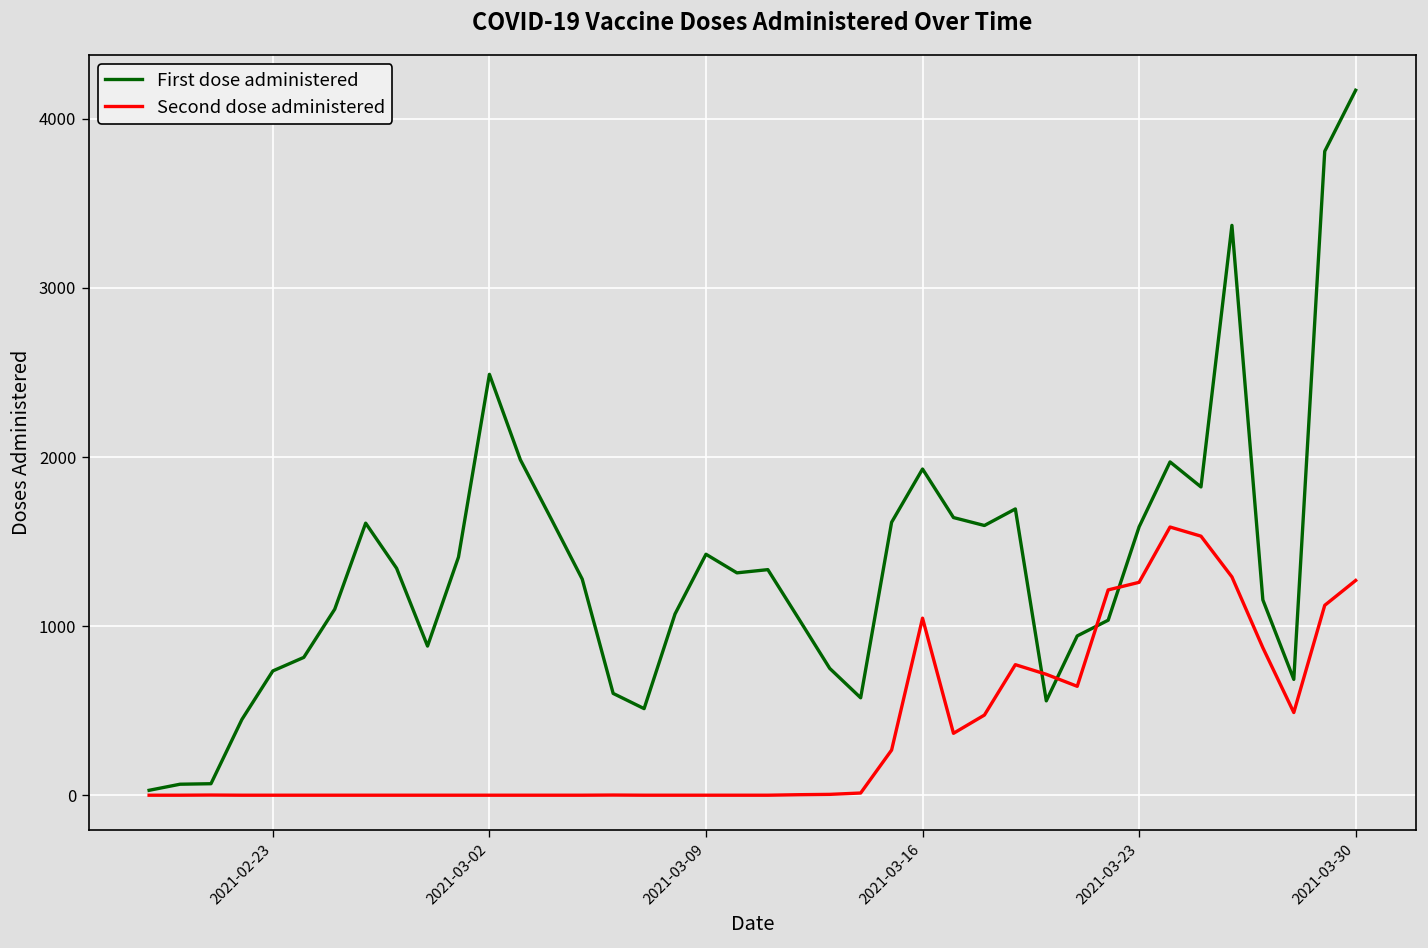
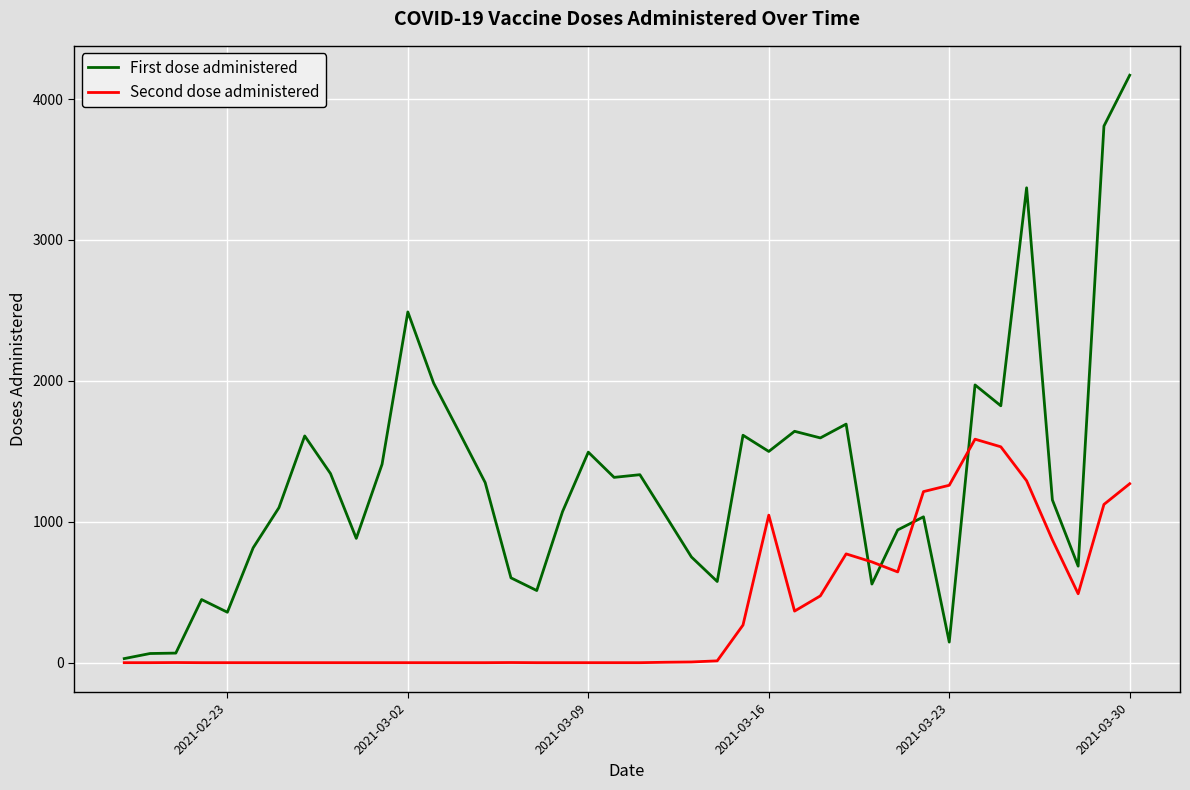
First dose administered, 2021-02-23: 740 -> 360
First dose administered, 2021-03-09: 1430 -> 1490
First dose administered, 2021-03-16: 1930 -> 1500
First dose administered, 2021-03-23: 1590 -> 150
